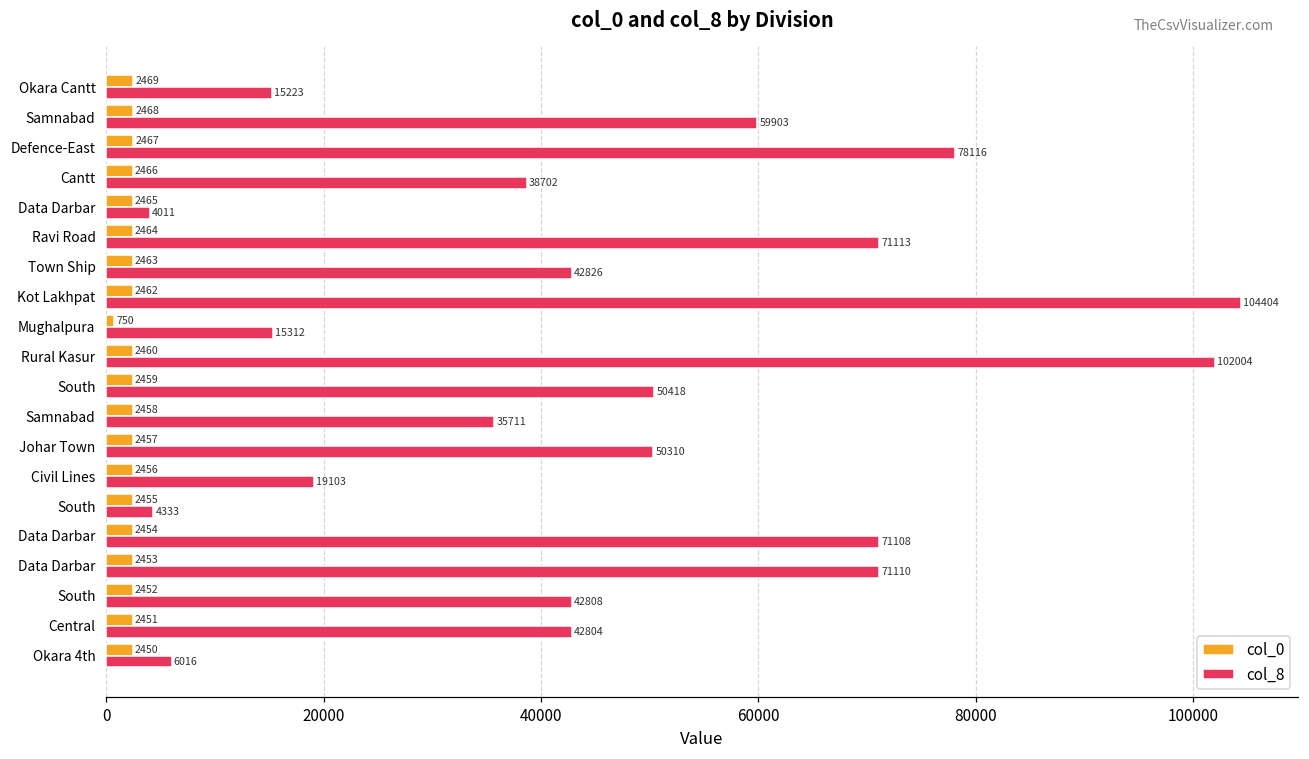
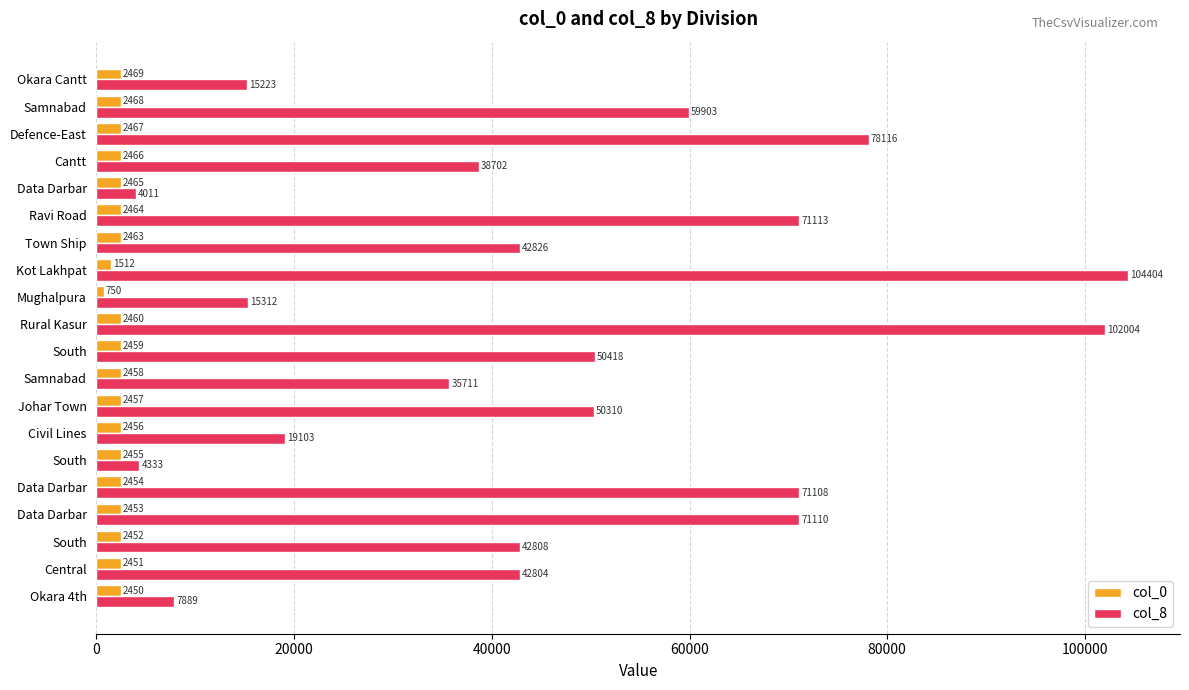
col_0, Kot Lakhpat: 2462 -> 1512
col_8, Okara 4th: 6016 -> 7889
